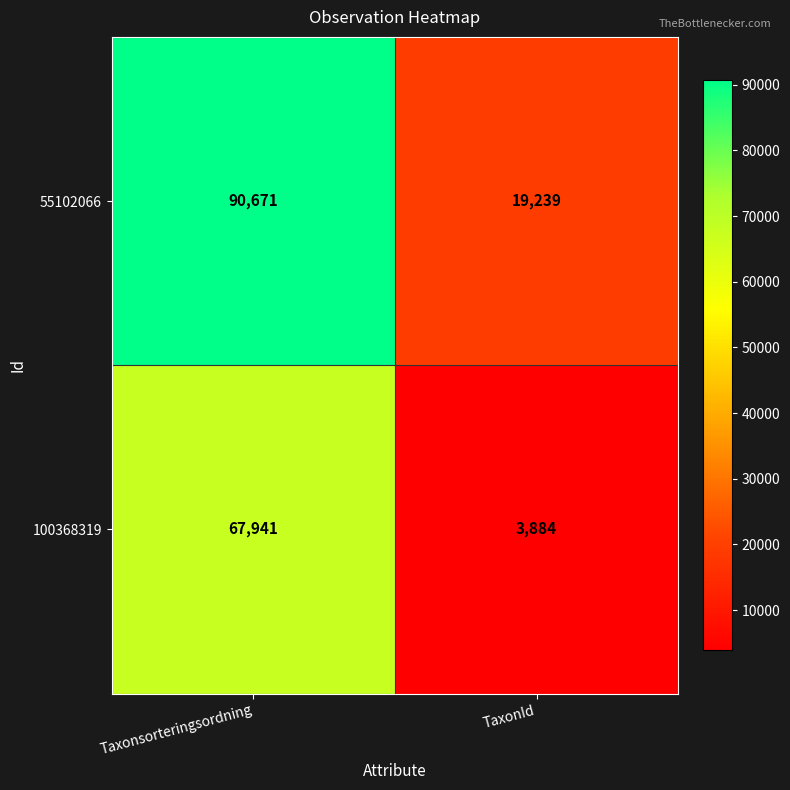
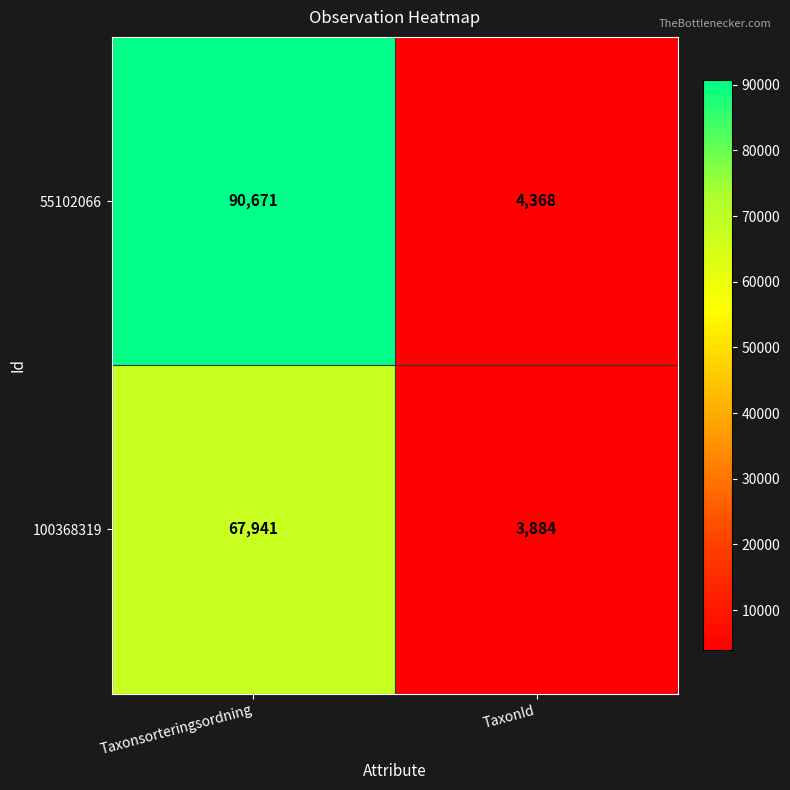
55102066, TaxonId: 19,239 -> 4,368
